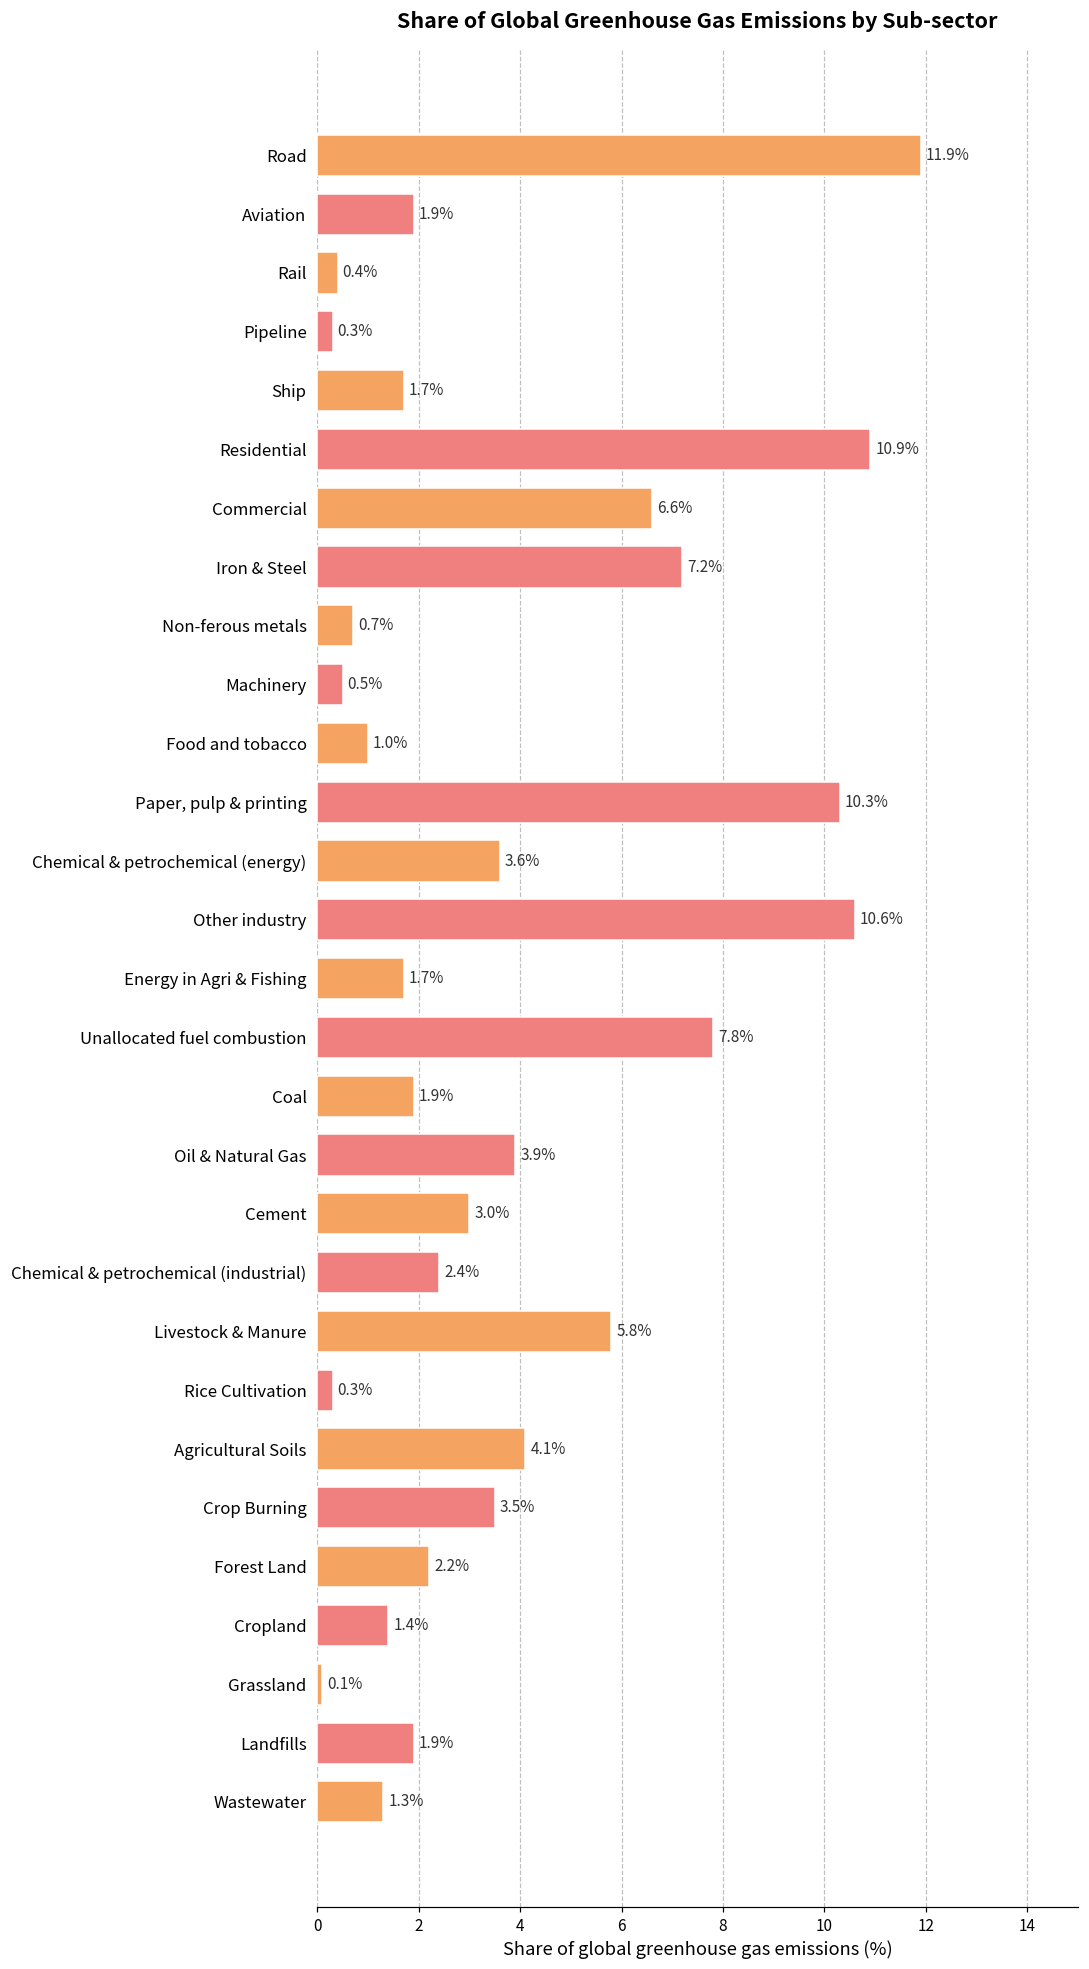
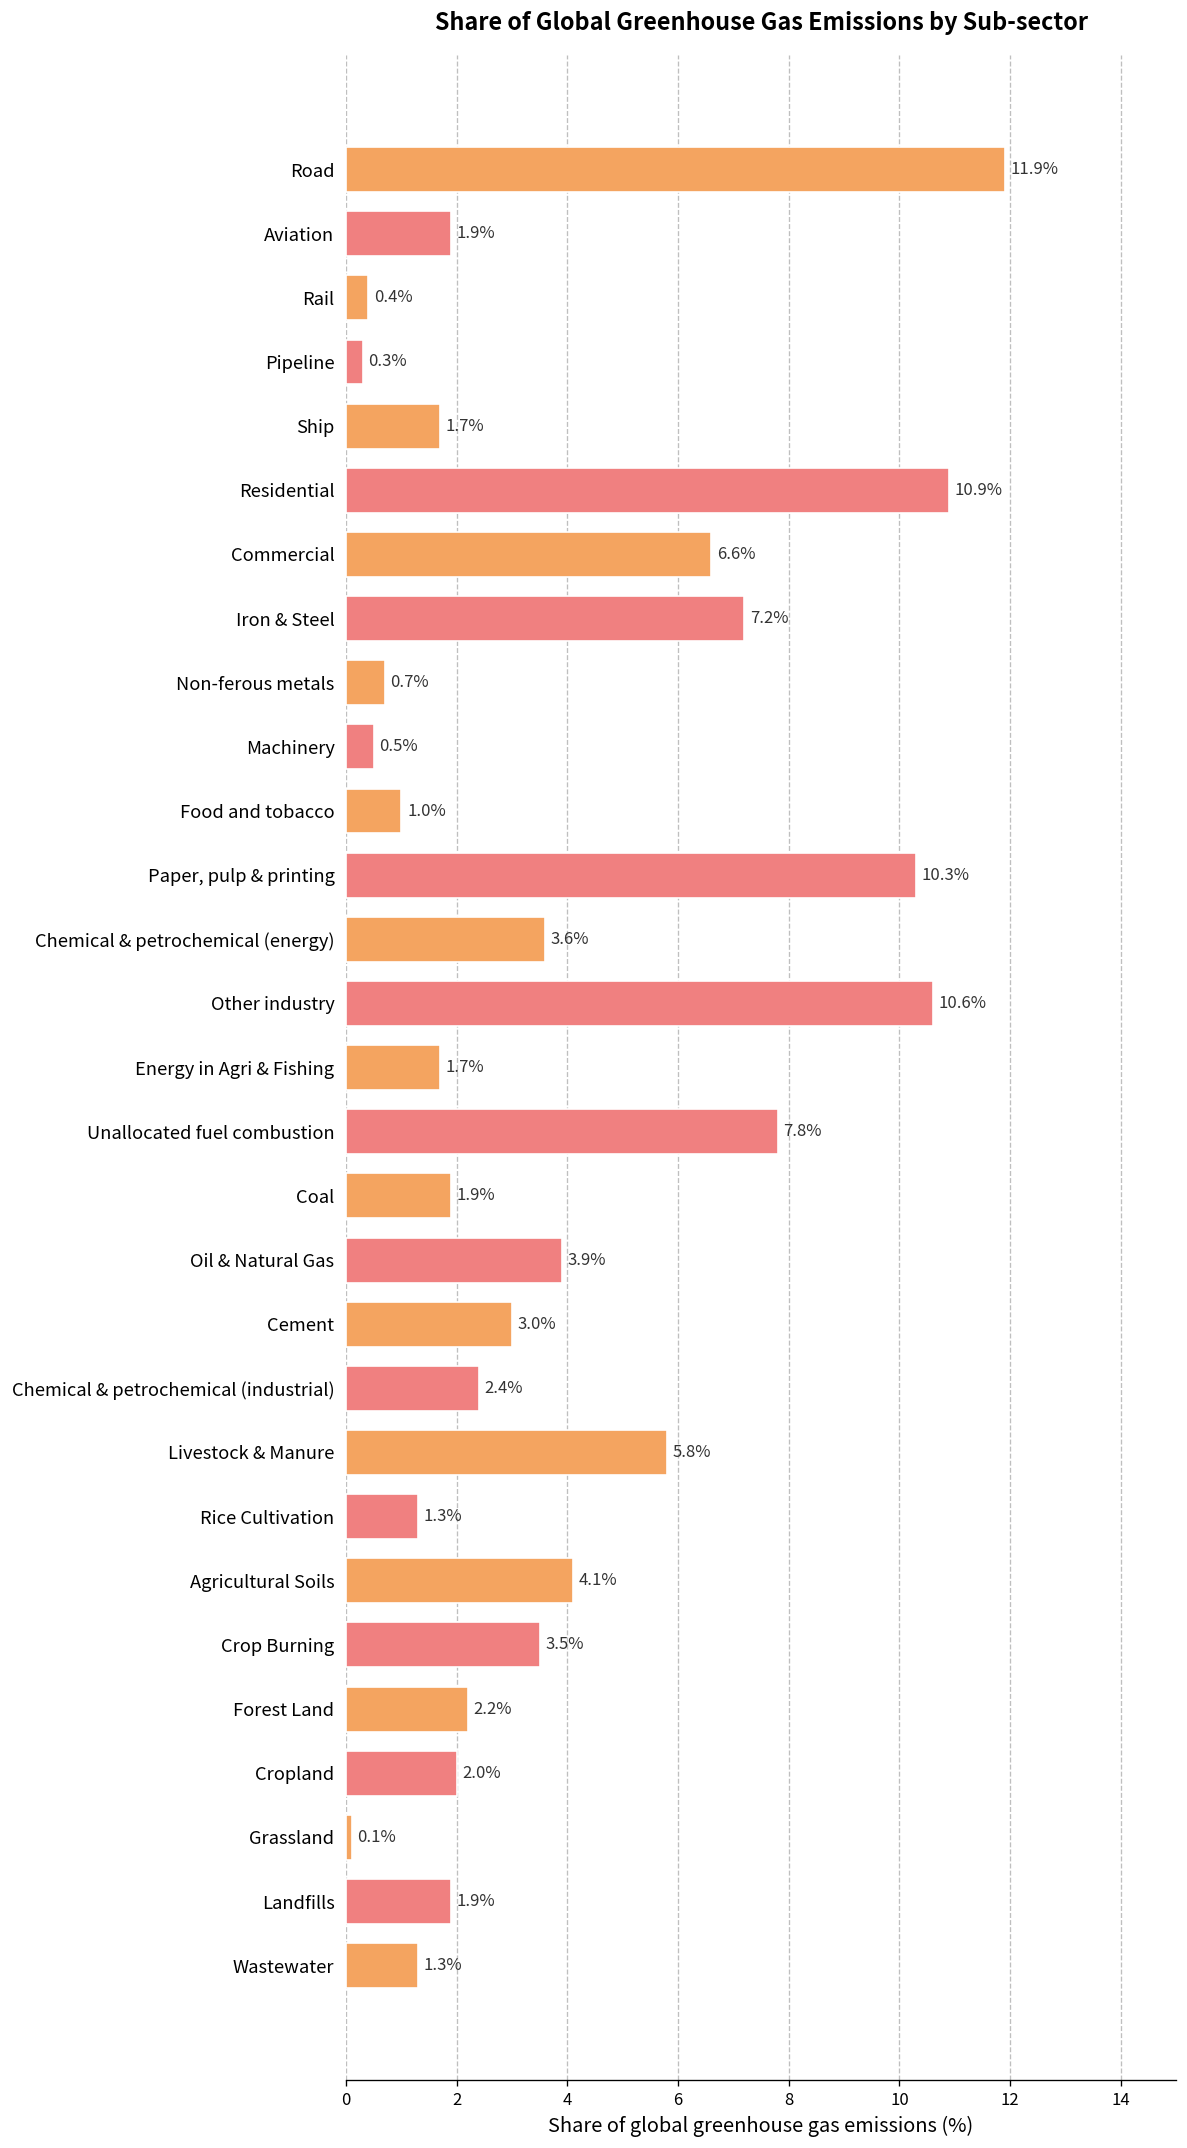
Rice Cultivation: 0.3% -> 1.3%
Cropland: 1.4% -> 2.0%
